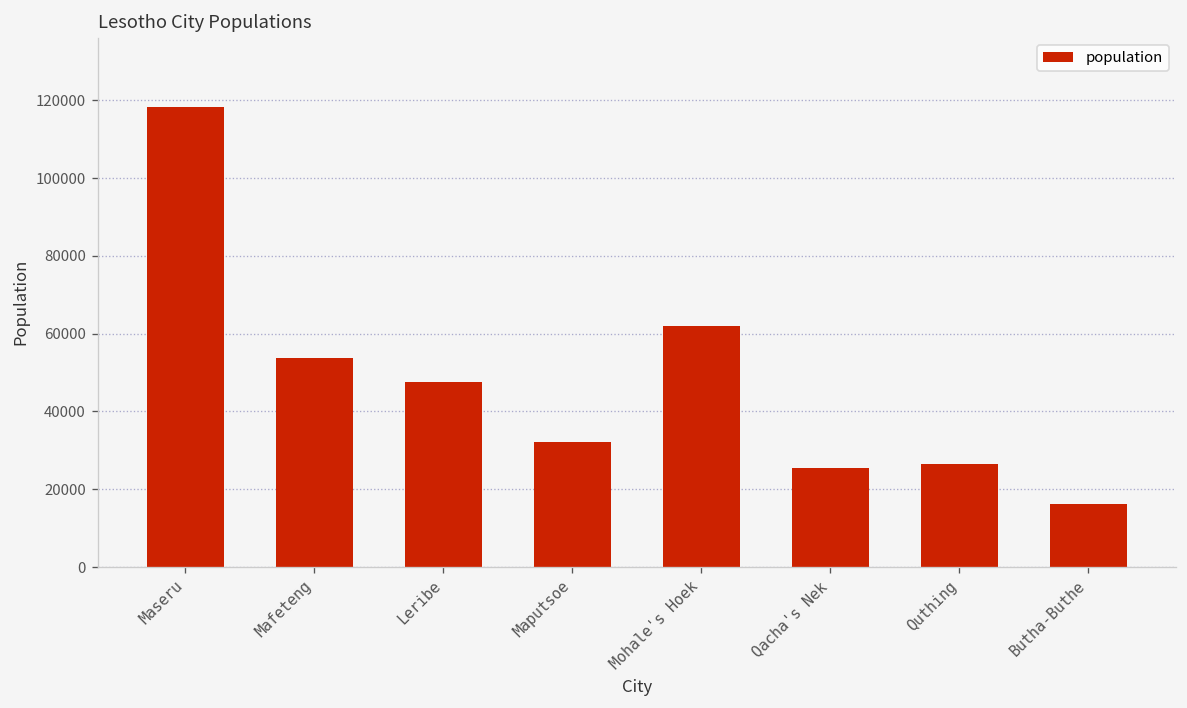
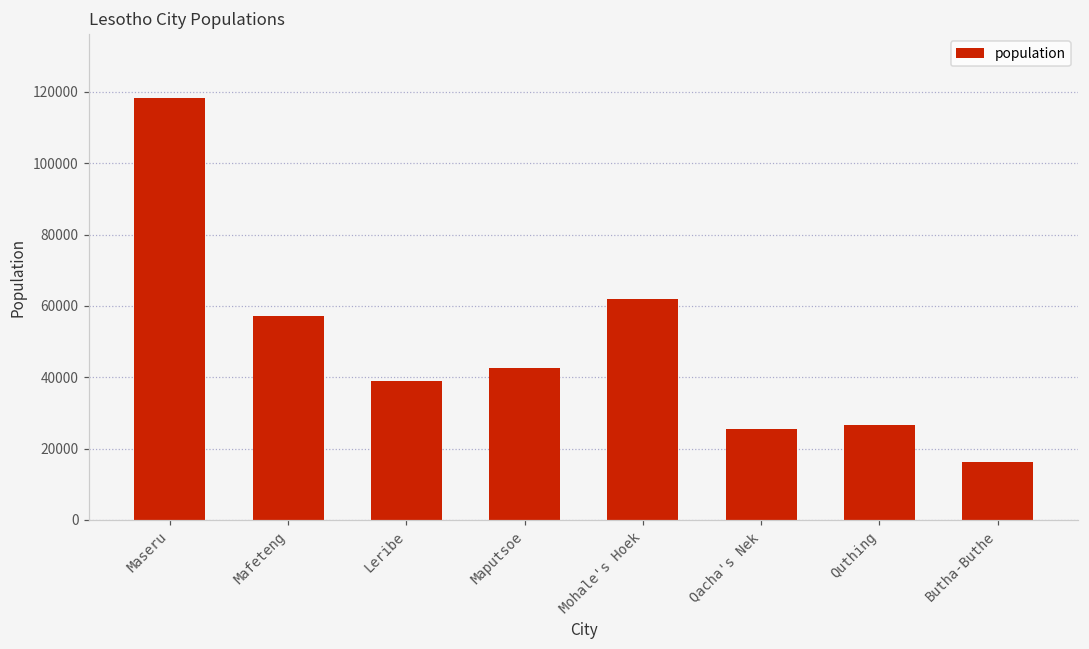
Mafeteng: 54000 -> 57000
Leribe: 48000 -> 39000
Maputsoe: 32000 -> 43000
